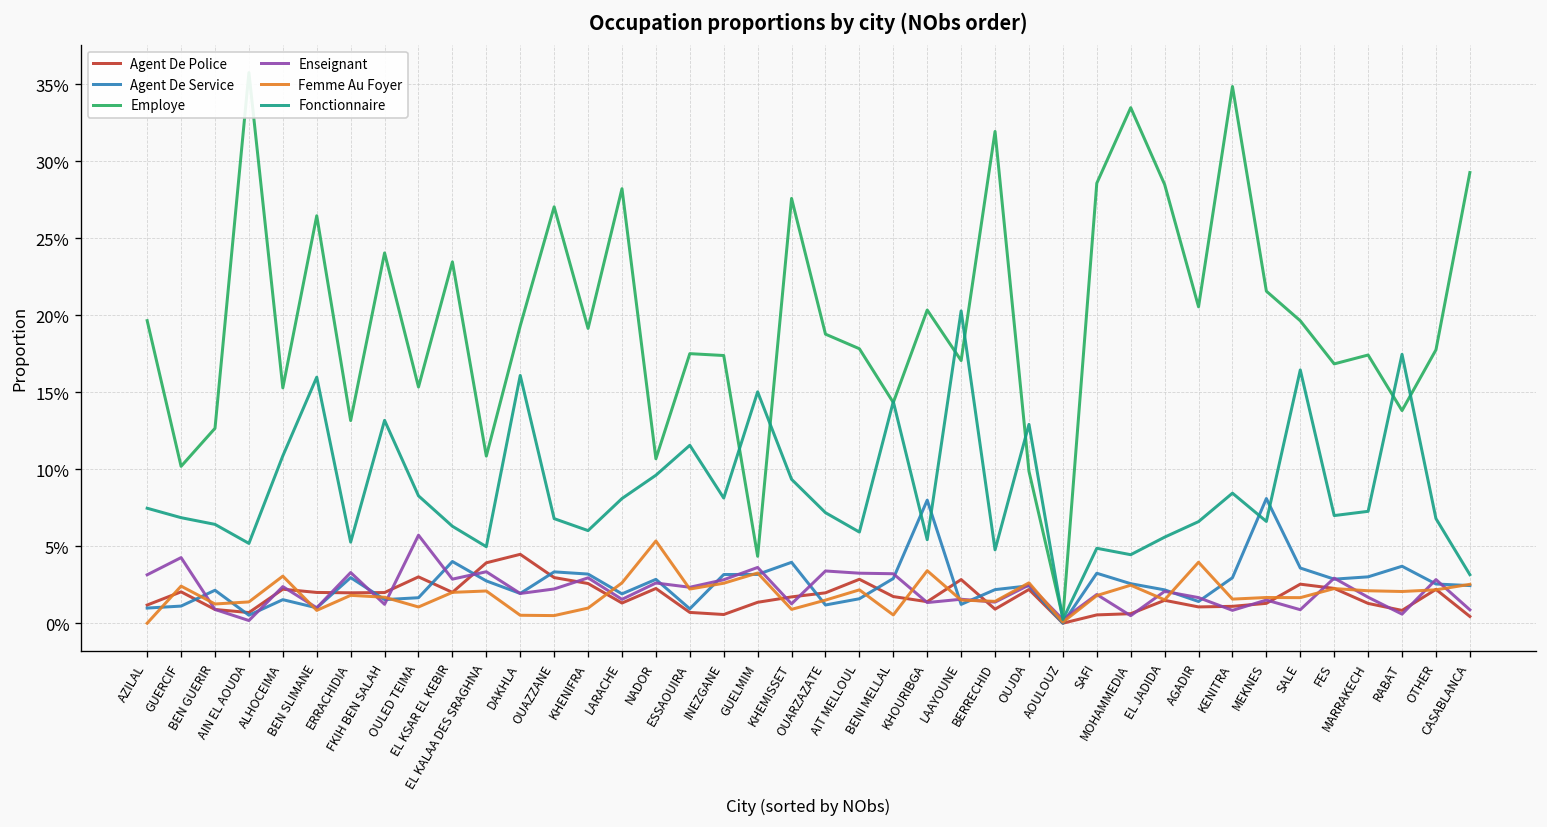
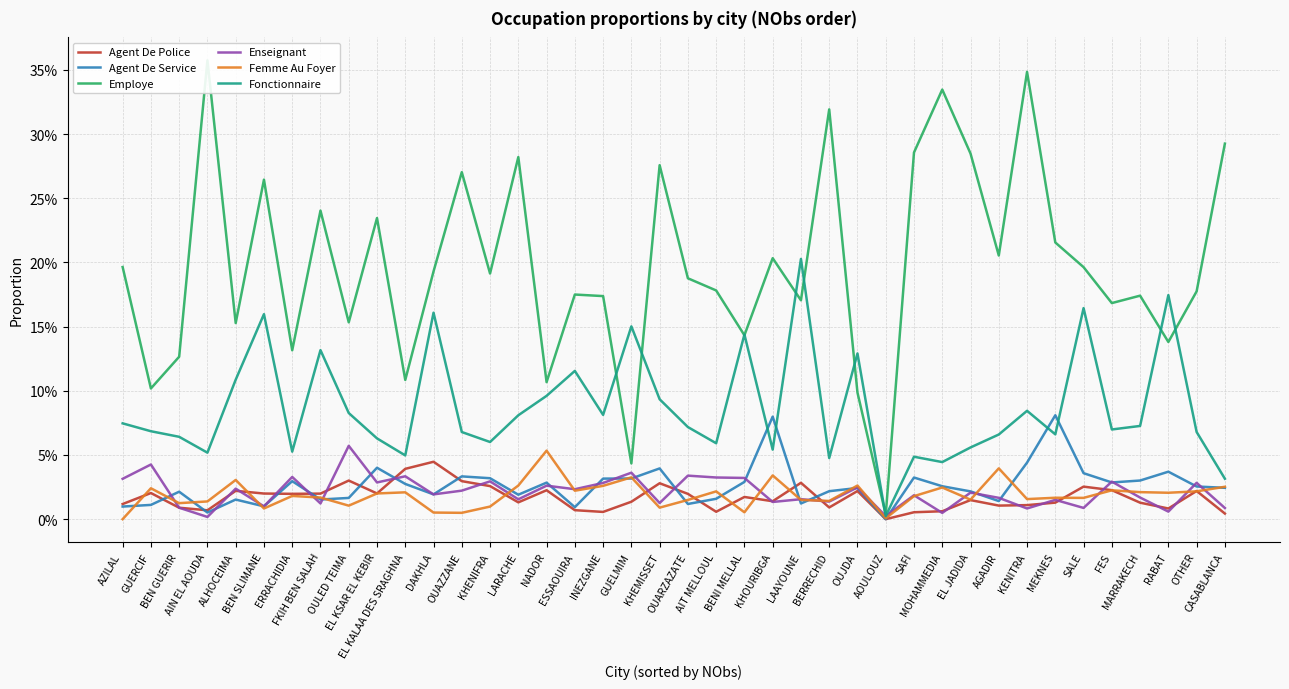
Agent De Police, KHEMISSET: 1.7% -> 2.8%
Agent De Police, AIT MELLOUL: 2.9% -> 0.6%
Agent De Service, KENITRA: 3.0% -> 4.4%
